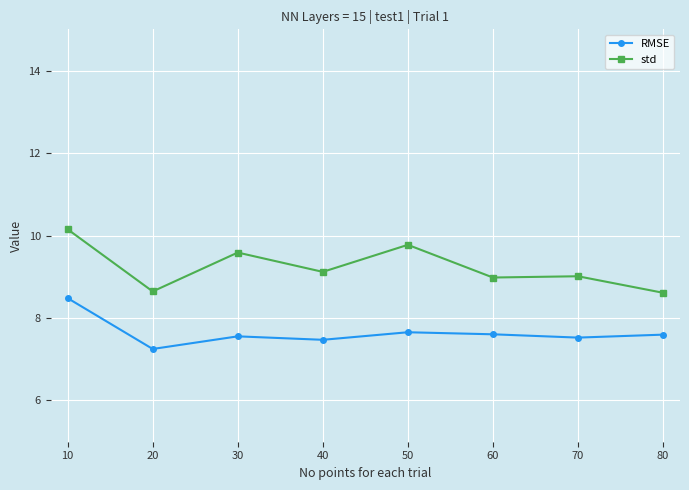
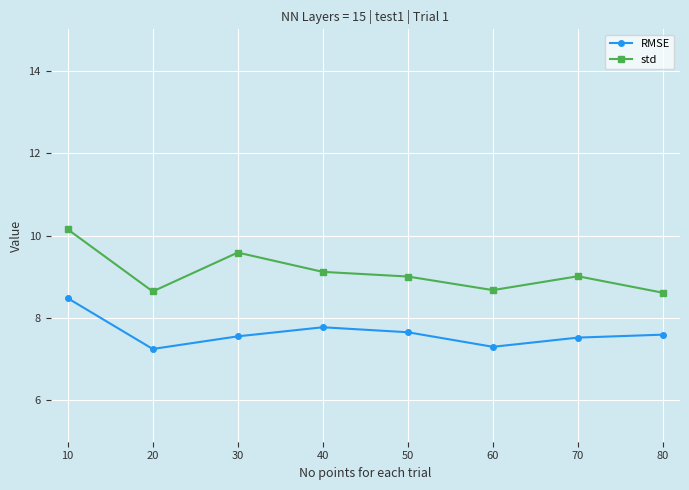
RMSE, 40: 7.5 -> 7.8
std, 50: 9.8 -> 9.0
RMSE, 60: 7.6 -> 7.3
std, 60: 9.0 -> 8.7
